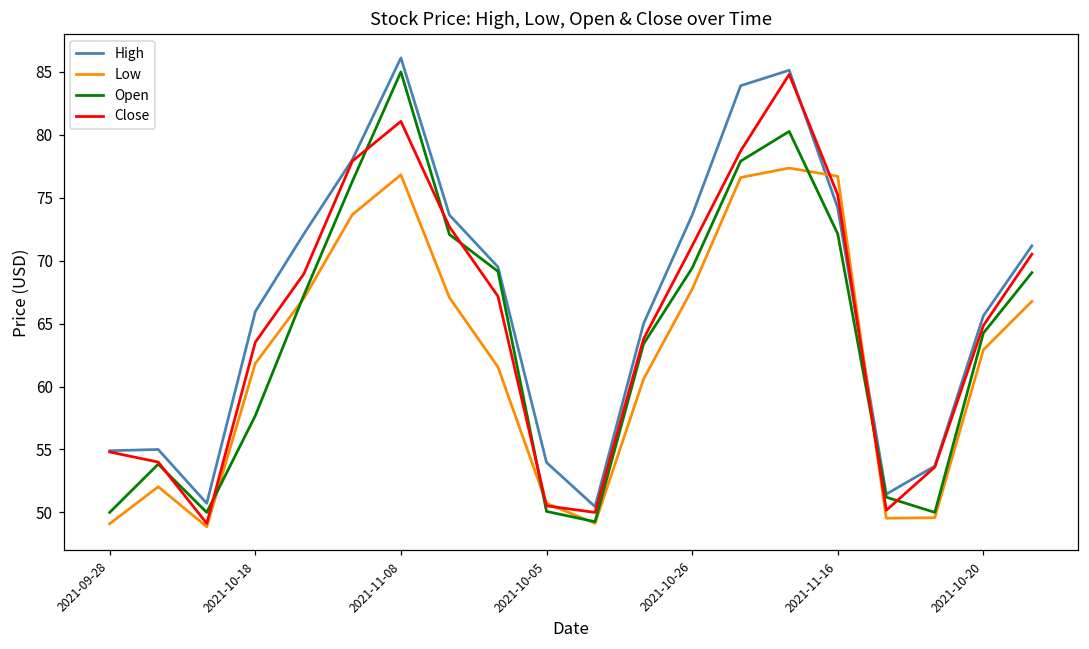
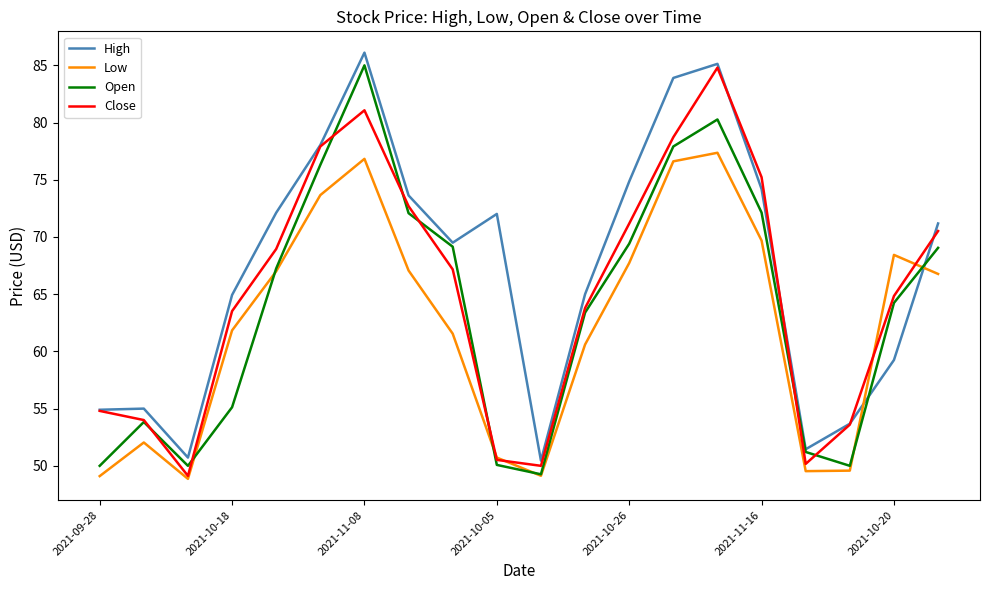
High, 2021-10-18: 66.0 -> 64.9
Open, 2021-10-18: 57.7 -> 55.1
High, 2021-10-05: 54.0 -> 72.0
High, 2021-10-26: 73.6 -> 74.9
Low, 2021-11-16: 76.7 -> 69.7
High, 2021-10-20: 65.6 -> 59.2
Low, 2021-10-20: 62.9 -> 68.4
